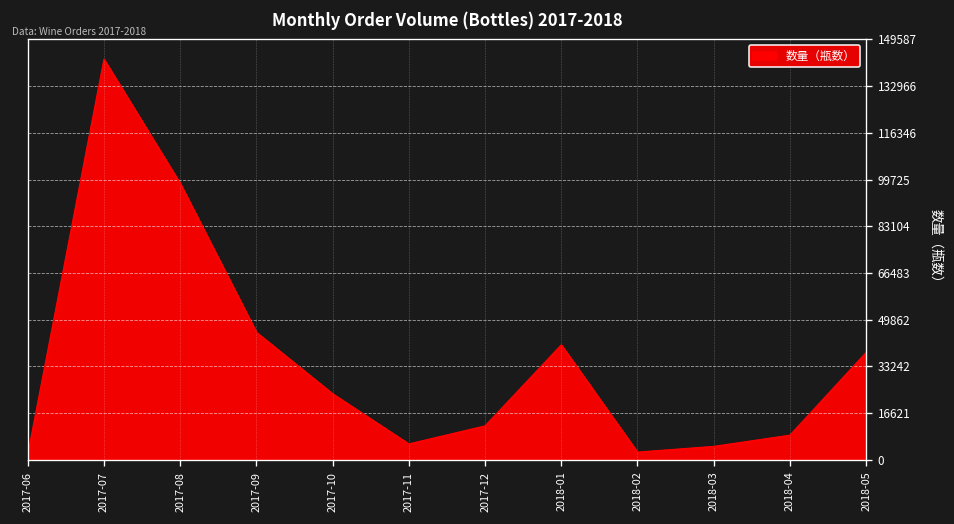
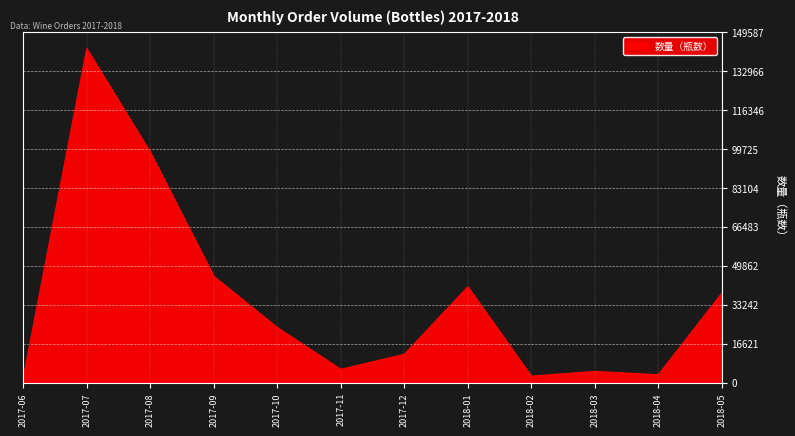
2018-04: 9000 -> 3000
